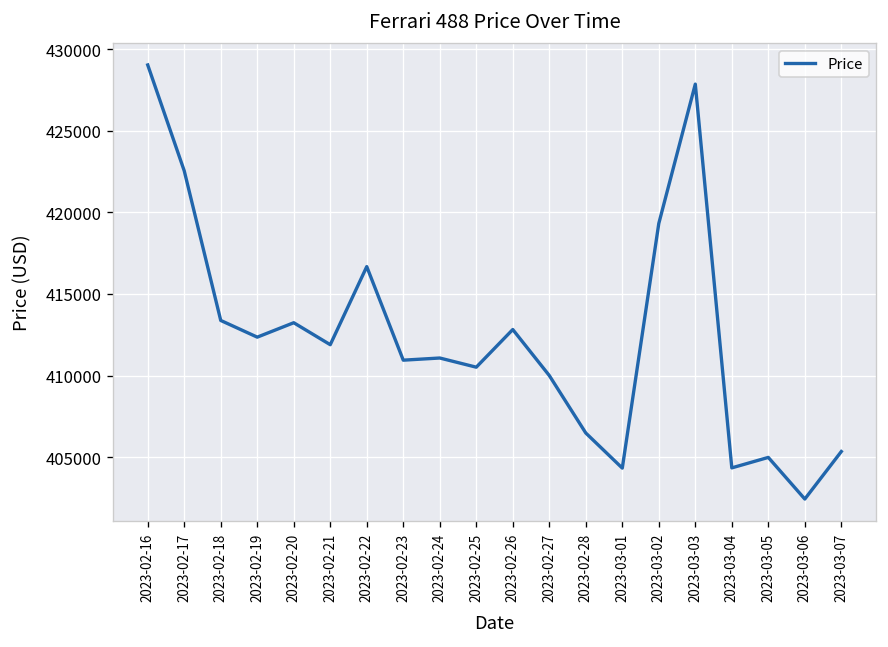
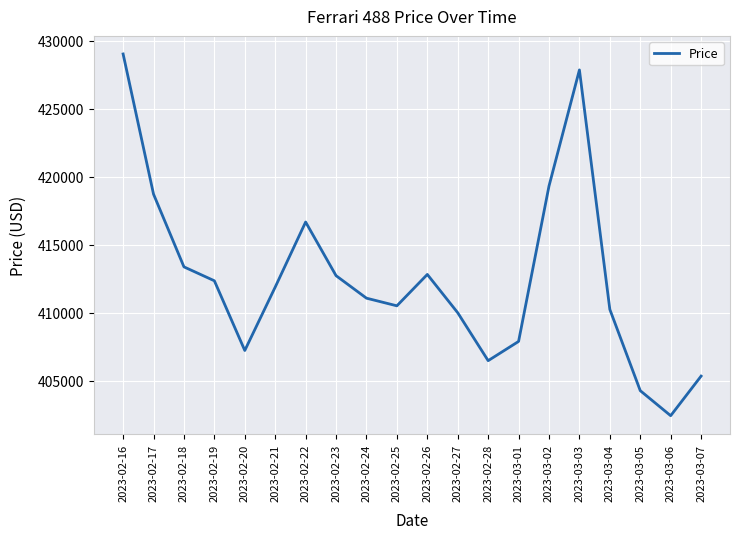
2023-02-17: 422500 -> 418700
2023-02-20: 413200 -> 407200
2023-02-23: 410900 -> 412700
2023-03-01: 404300 -> 407900
2023-03-04: 404300 -> 410200
2023-03-05: 405000 -> 404300
